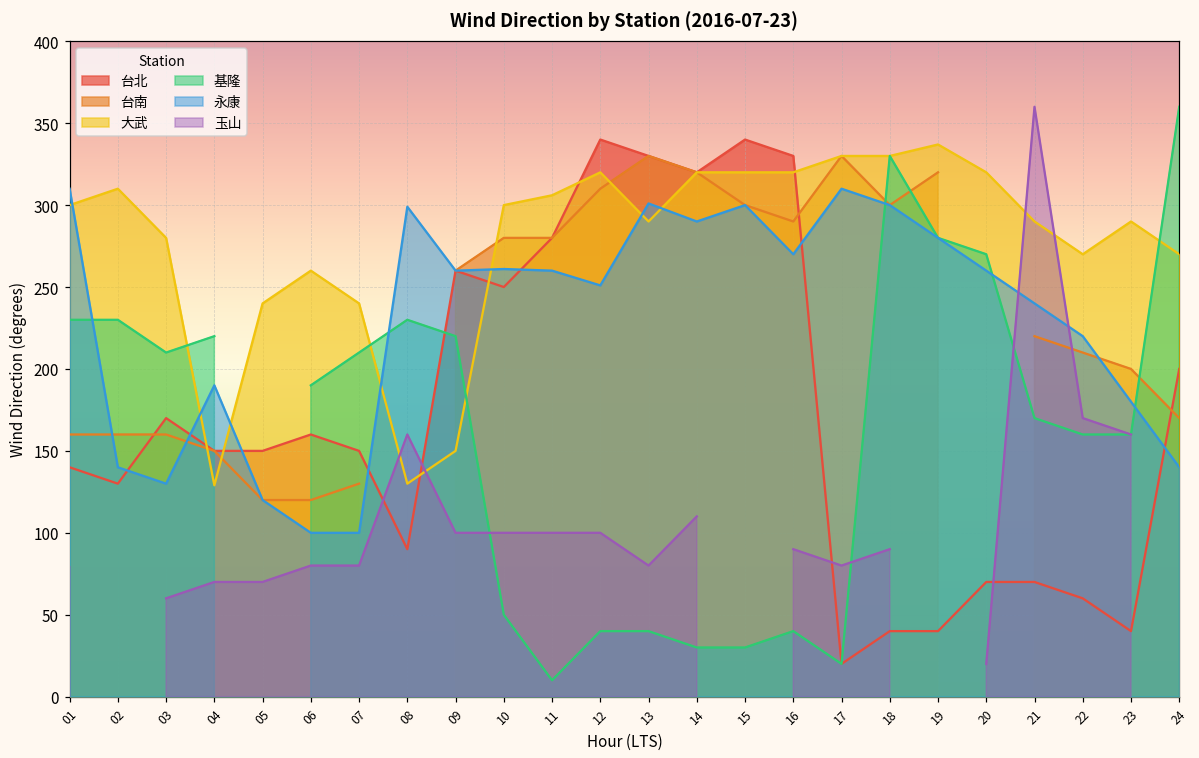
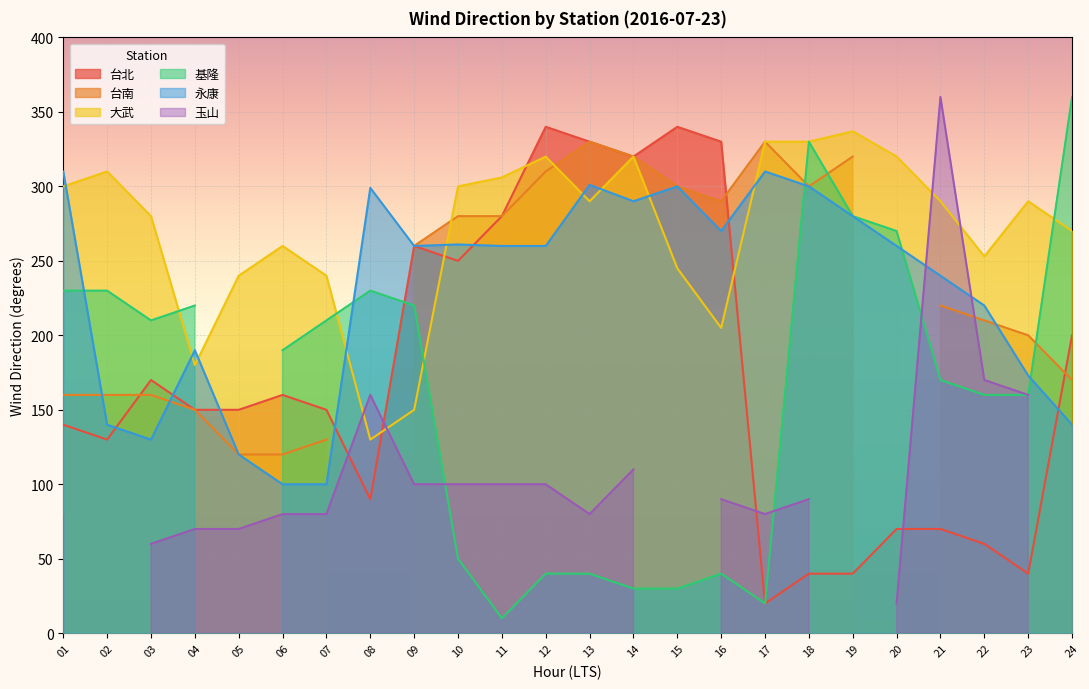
大武, 04: 129 -> 180
永康, 12: 251 -> 260
大武, 15: 320 -> 245
大武, 16: 320 -> 205
大武, 22: 270 -> 253
永康, 23: 180 -> 173
